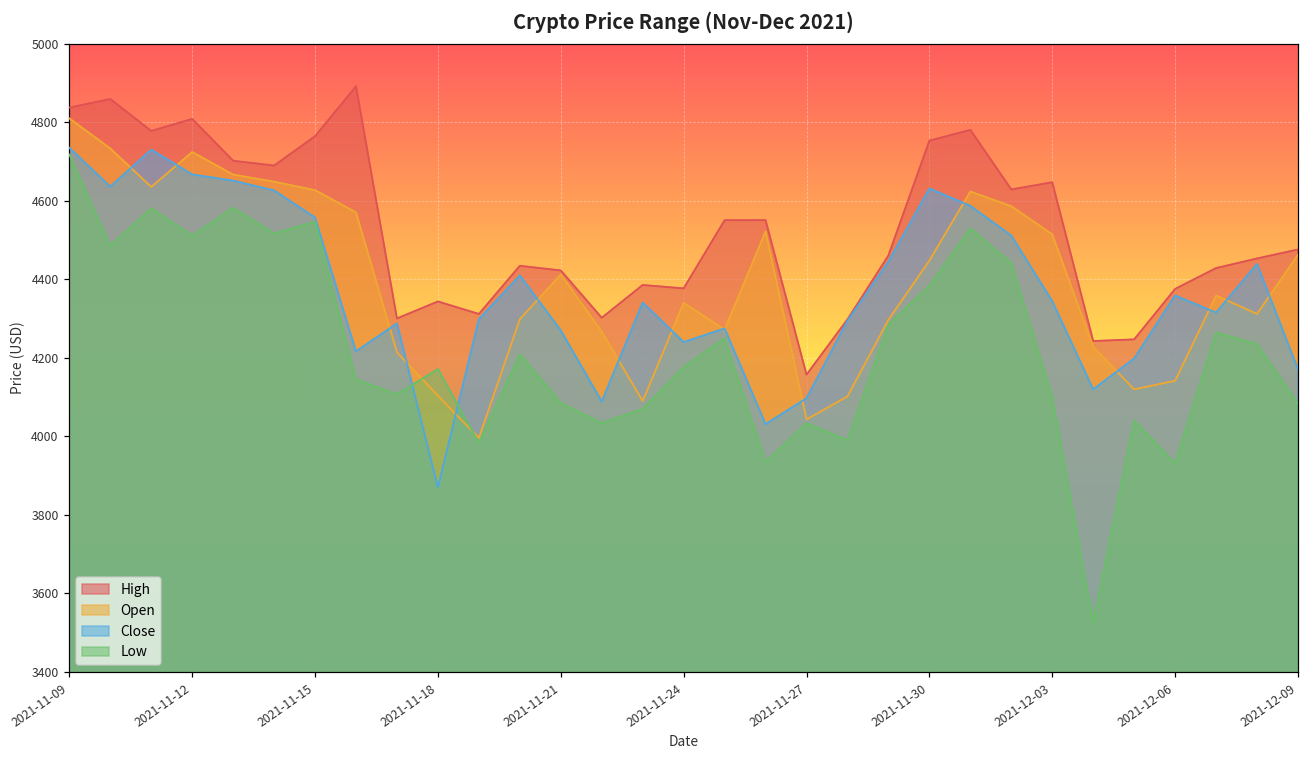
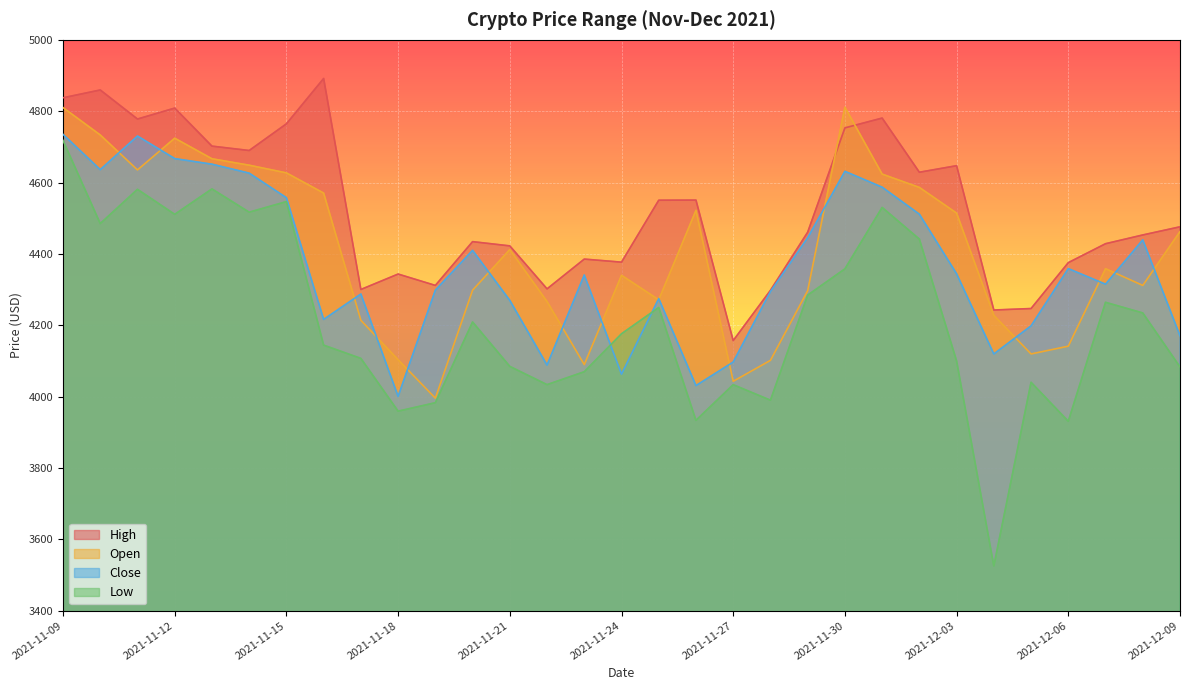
Close, 2021-11-18: 3870 -> 4000
Low, 2021-11-18: 4170 -> 3960
Close, 2021-11-24: 4240 -> 4060
Open, 2021-11-30: 4450 -> 4810
Low, 2021-11-30: 4380 -> 4360
